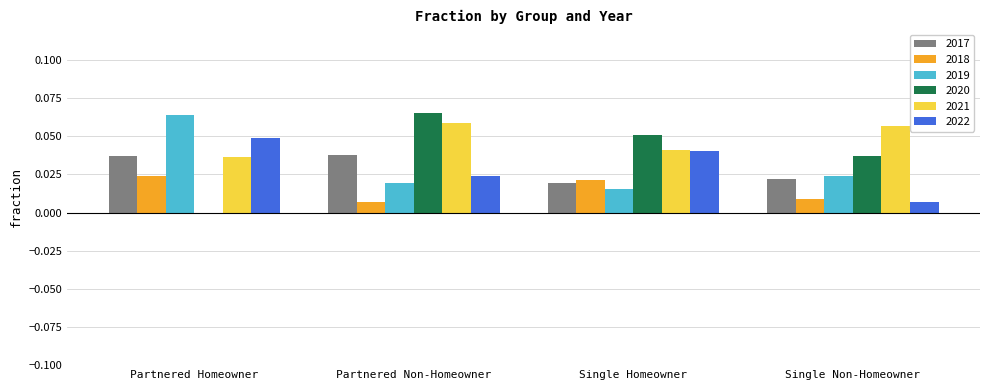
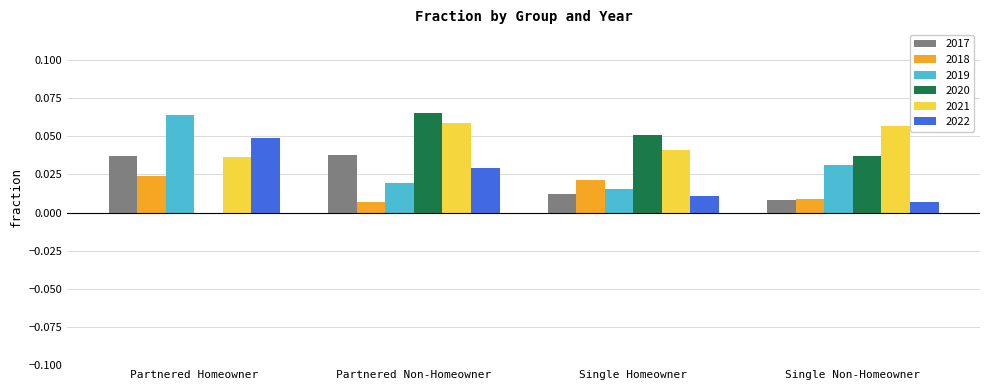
2022, Partnered Non-Homeowner: 0.024 -> 0.029
2017, Single Homeowner: 0.019 -> 0.012
2022, Single Homeowner: 0.041 -> 0.011
2017, Single Non-Homeowner: 0.022 -> 0.008
2019, Single Non-Homeowner: 0.024 -> 0.031
